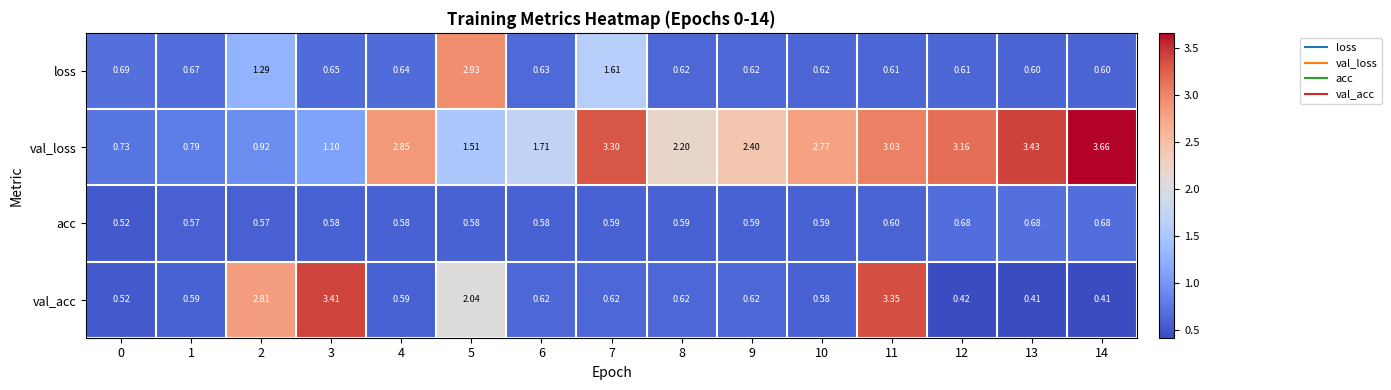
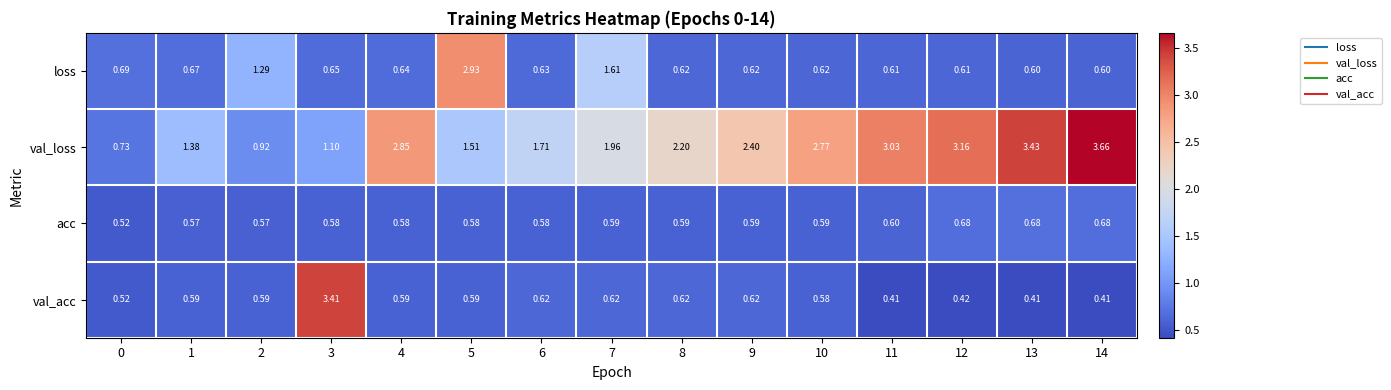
val_loss, 1: 0.79 -> 1.38
val_loss, 7: 3.30 -> 1.96
val_acc, 2: 2.81 -> 0.59
val_acc, 5: 2.04 -> 0.59
val_acc, 11: 3.35 -> 0.41
